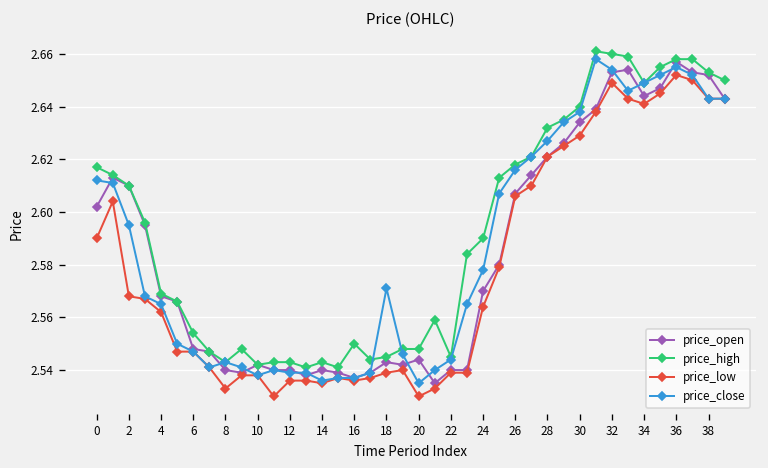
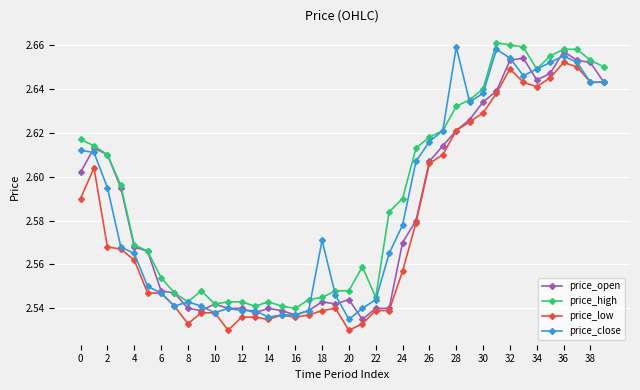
price_high, 16: 2.55 -> 2.54
price_low, 24: 2.564 -> 2.557
price_close, 28: 2.627 -> 2.659
